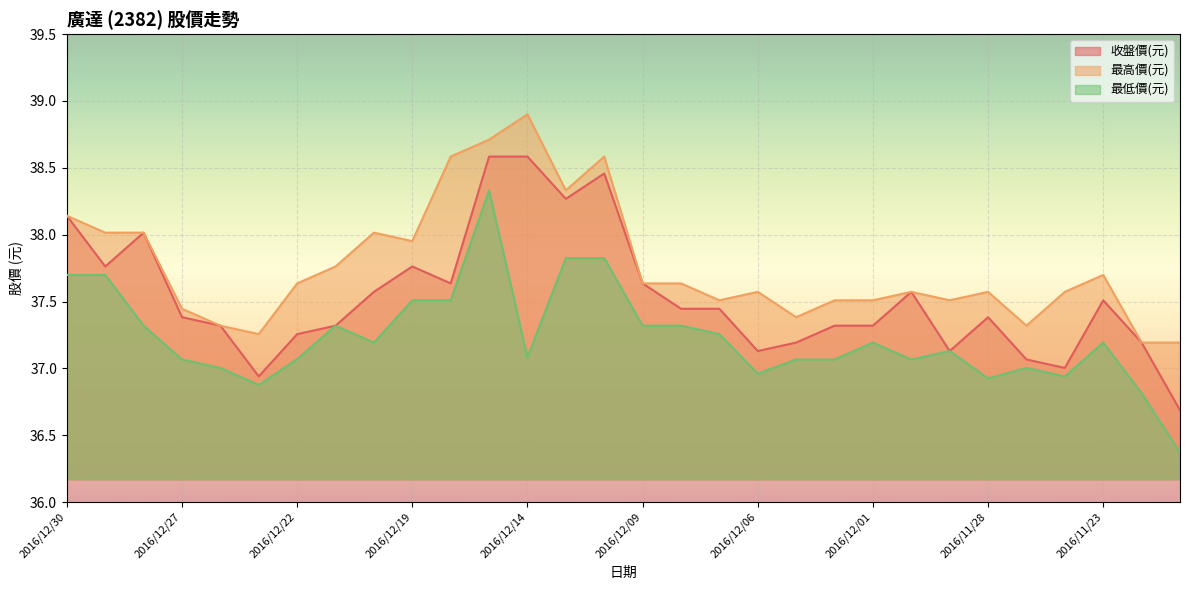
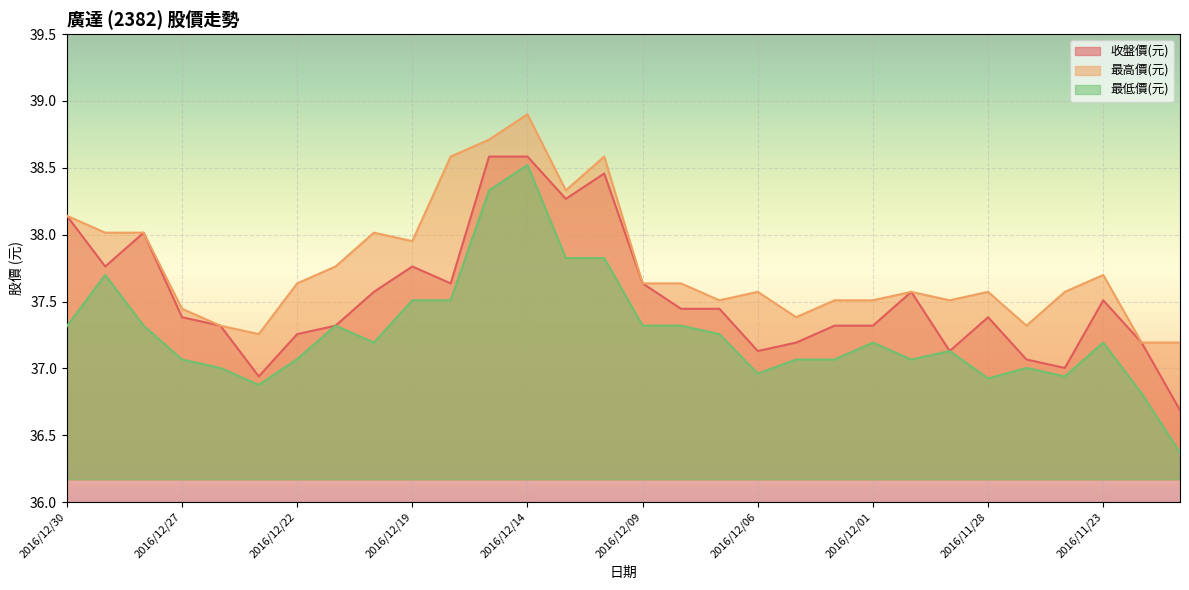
最低價(元), 2016/12/30: 37.70 -> 37.32
最低價(元), 2016/12/14: 37.08 -> 38.52
